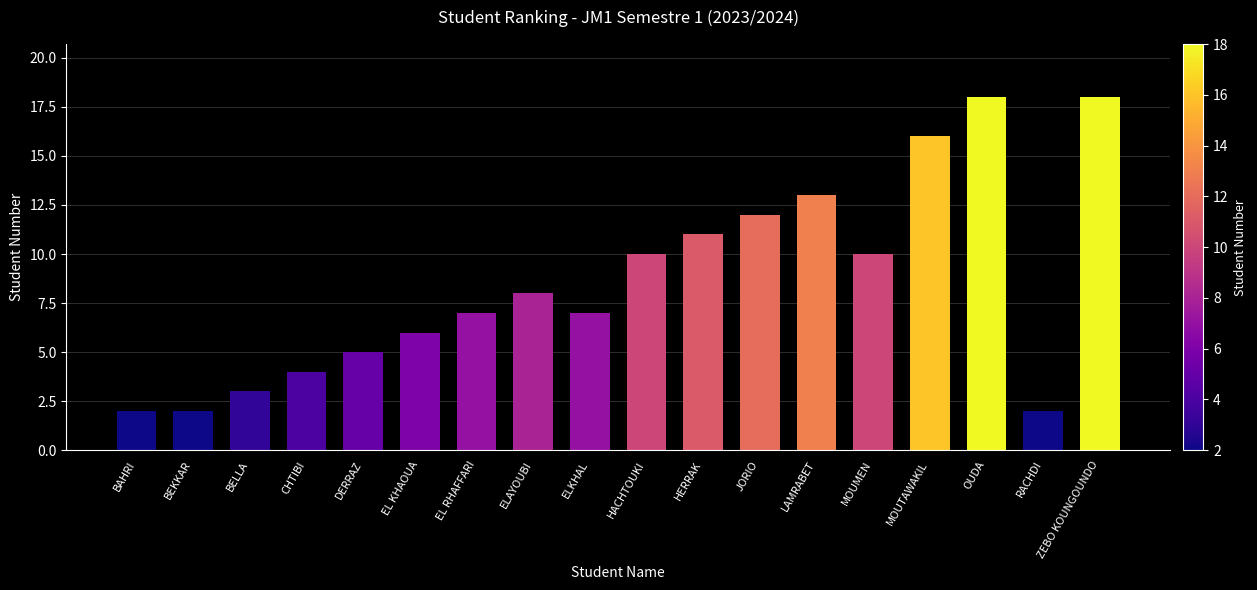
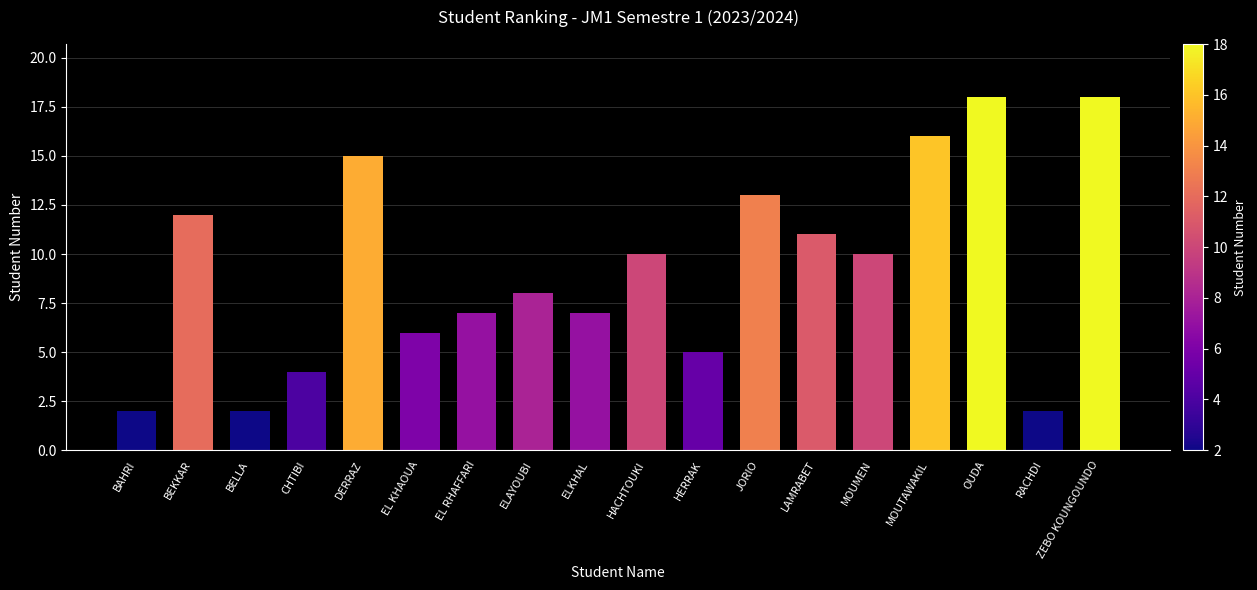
BEKKAR: 2 -> 12
BELLA: 3 -> 2
DERRAZ: 5 -> 15
HERRAK: 11 -> 5
JORIO: 12 -> 13
LAMRABET: 13 -> 11
